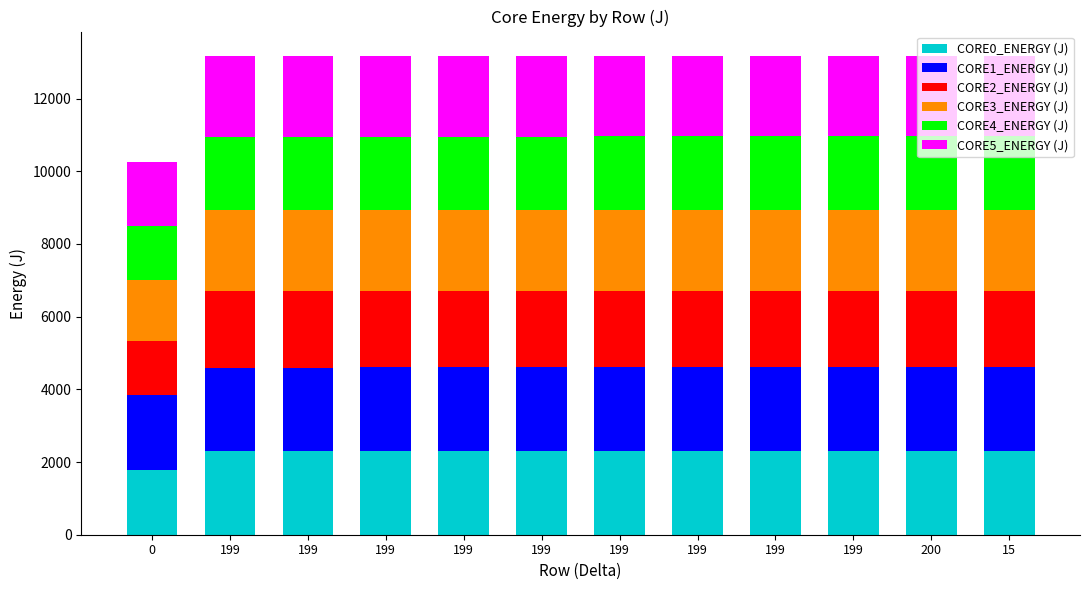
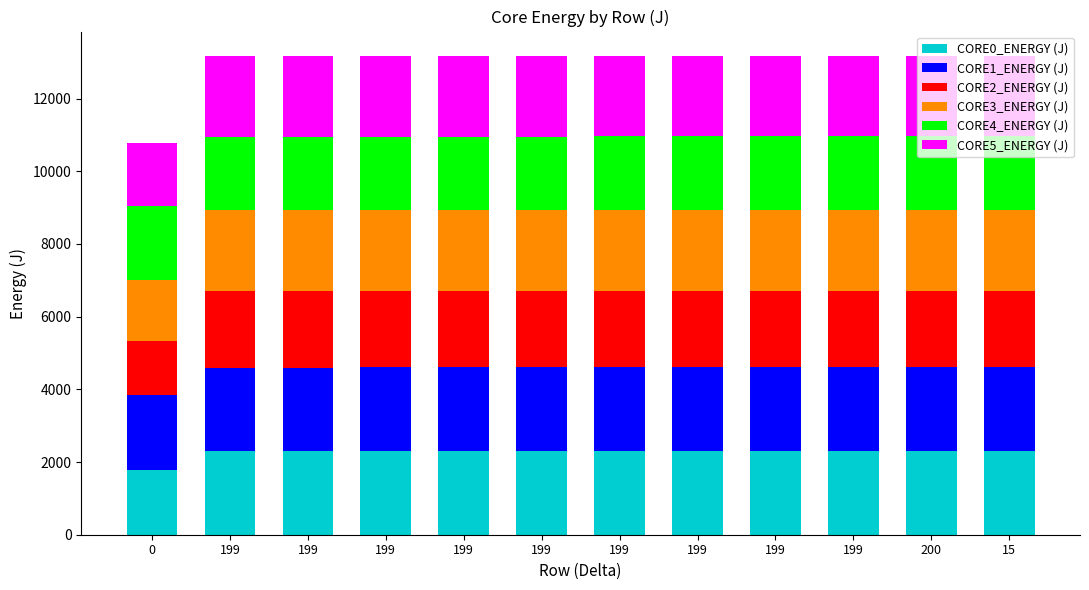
CORE4_ENERGY (J), 0: 1500 -> 2000
